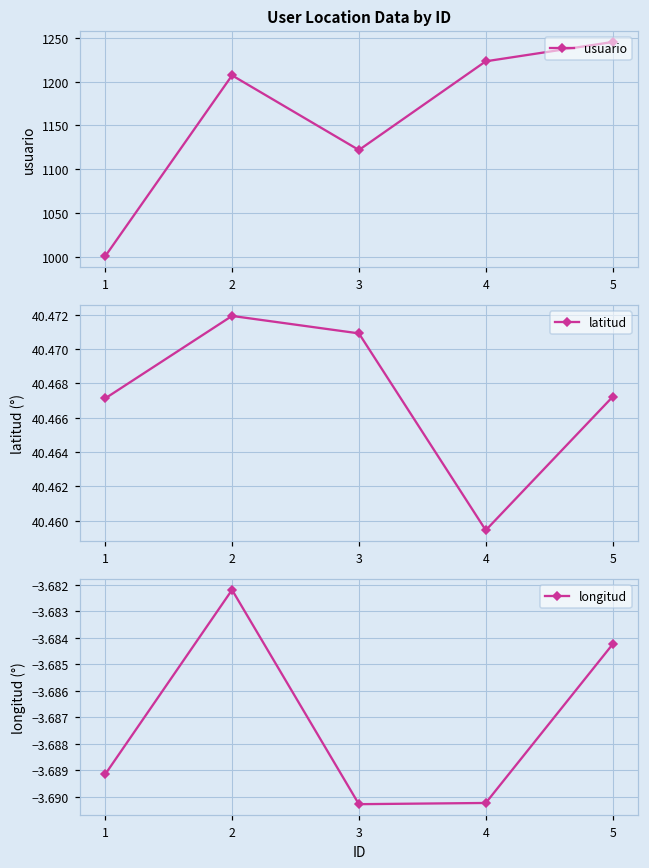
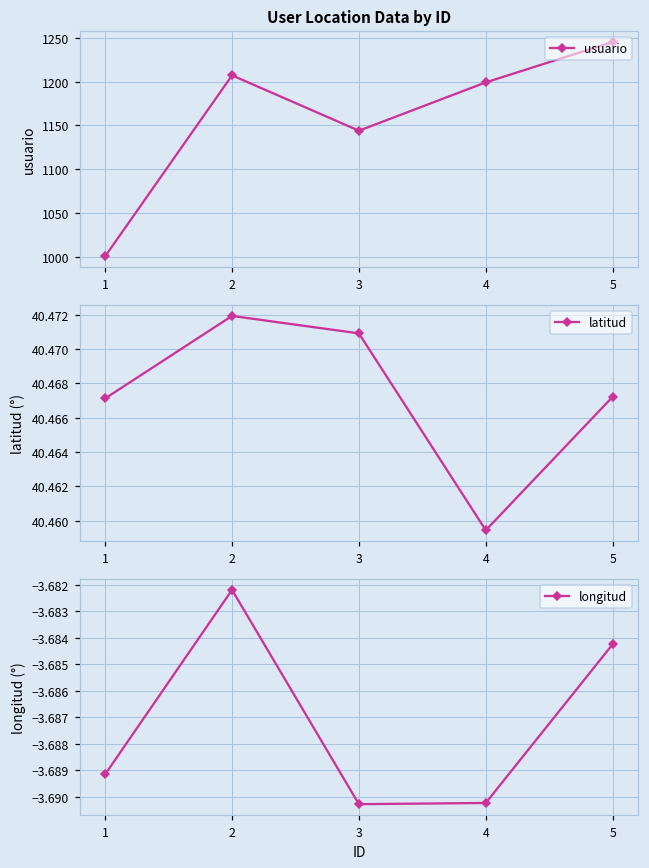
User Location Data by ID, 3: 1120 -> 1140
User Location Data by ID, 4: 1220 -> 1200
